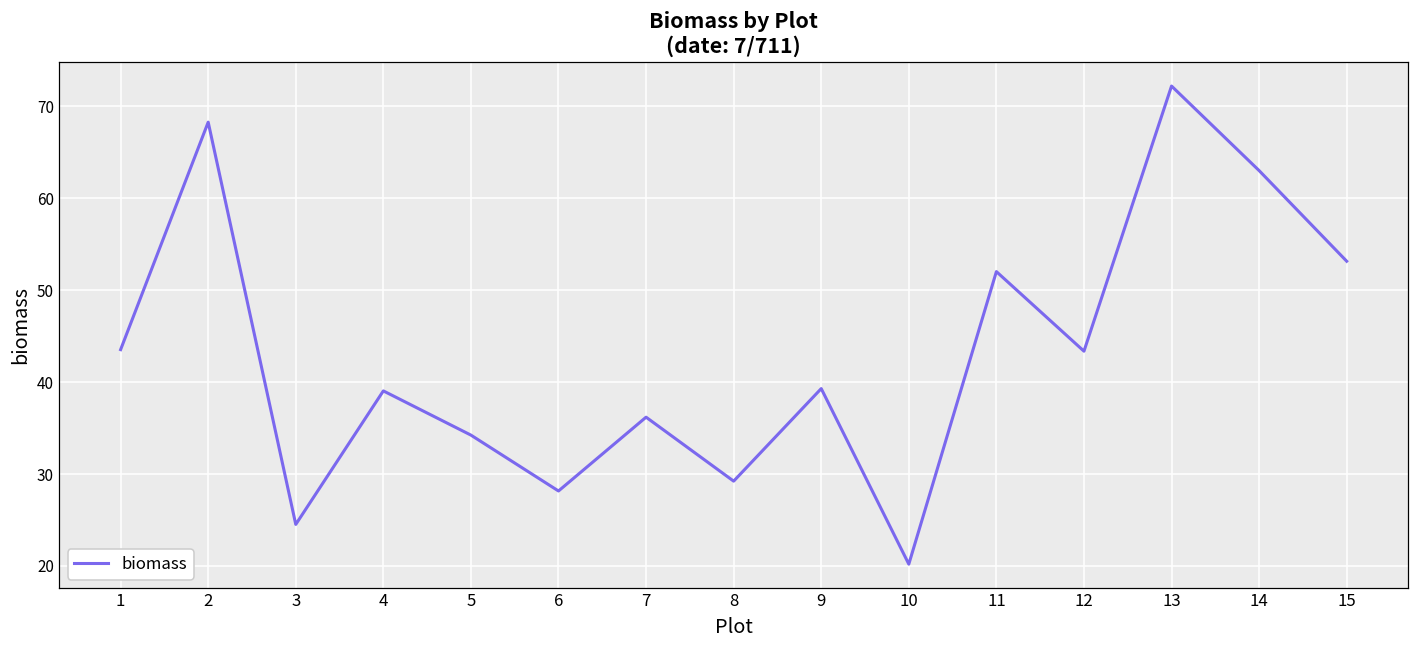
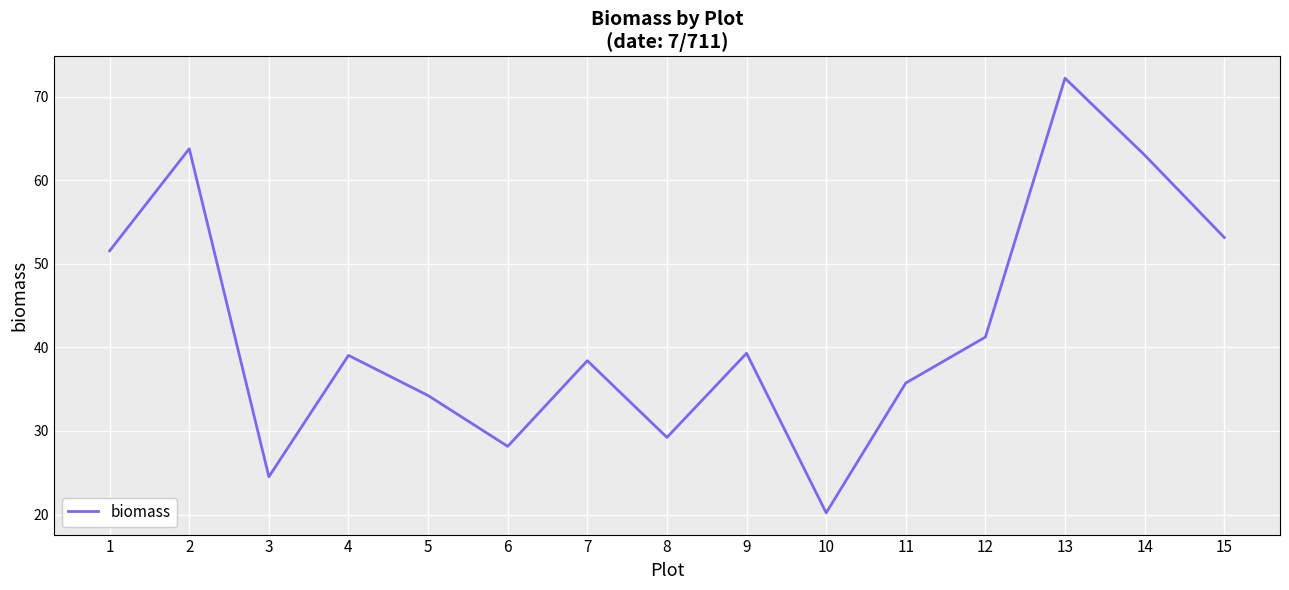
1: 44 -> 52
2: 68 -> 64
7: 36 -> 38
11: 52 -> 36
12: 43 -> 41
